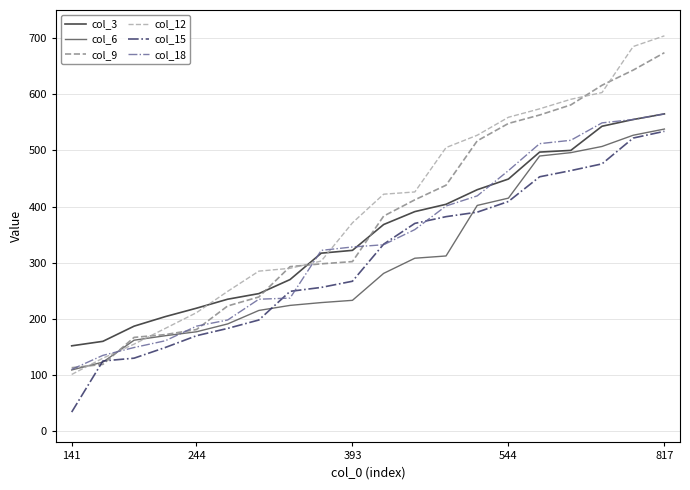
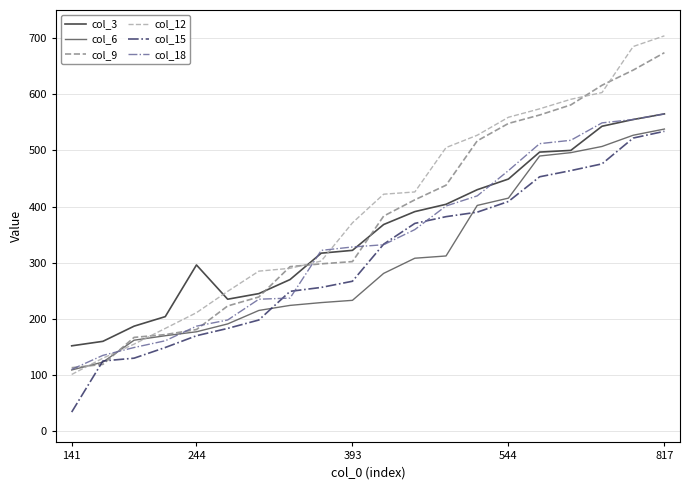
col_3, 244: 220 -> 300
